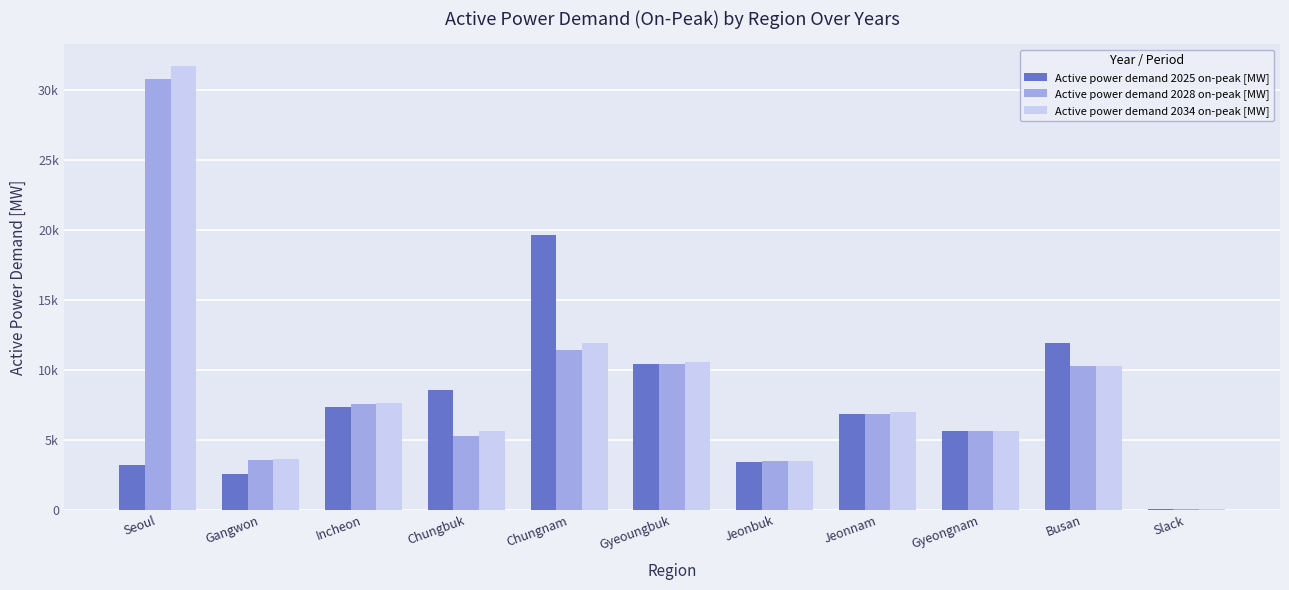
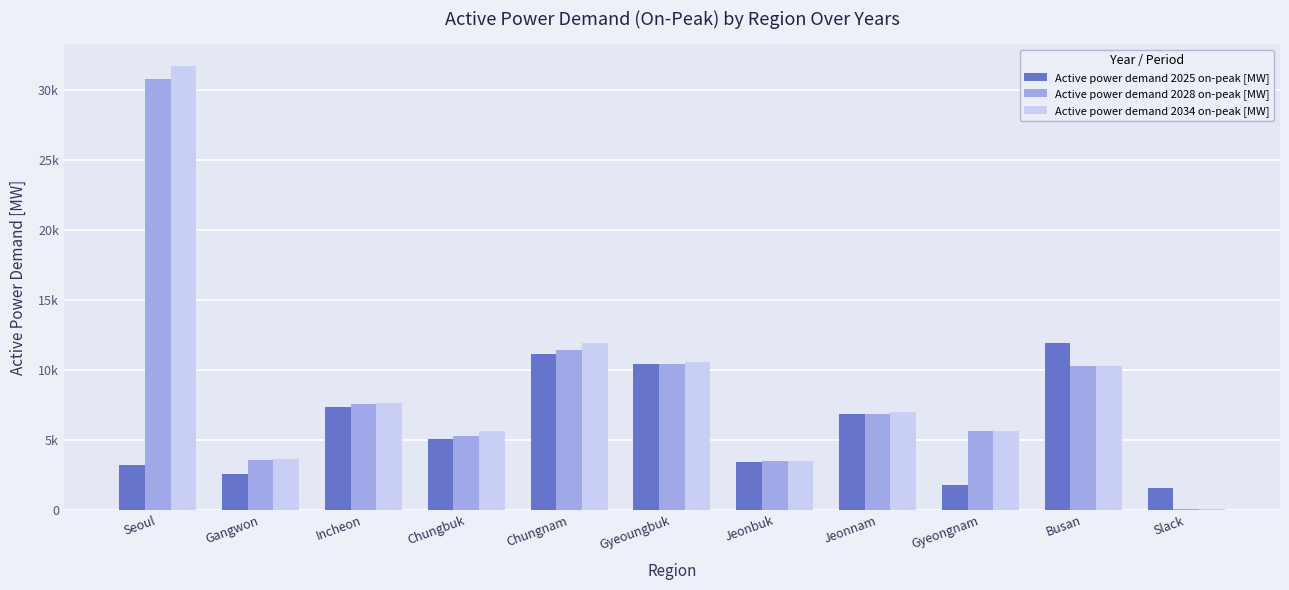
Active power demand 2025 on-peak [MW], Chungbuk: 8500 -> 5100
Active power demand 2025 on-peak [MW], Chungnam: 19600 -> 11100
Active power demand 2025 on-peak [MW], Gyeongnam: 5600 -> 1800
Active power demand 2025 on-peak [MW], Slack: 100 -> 1500
